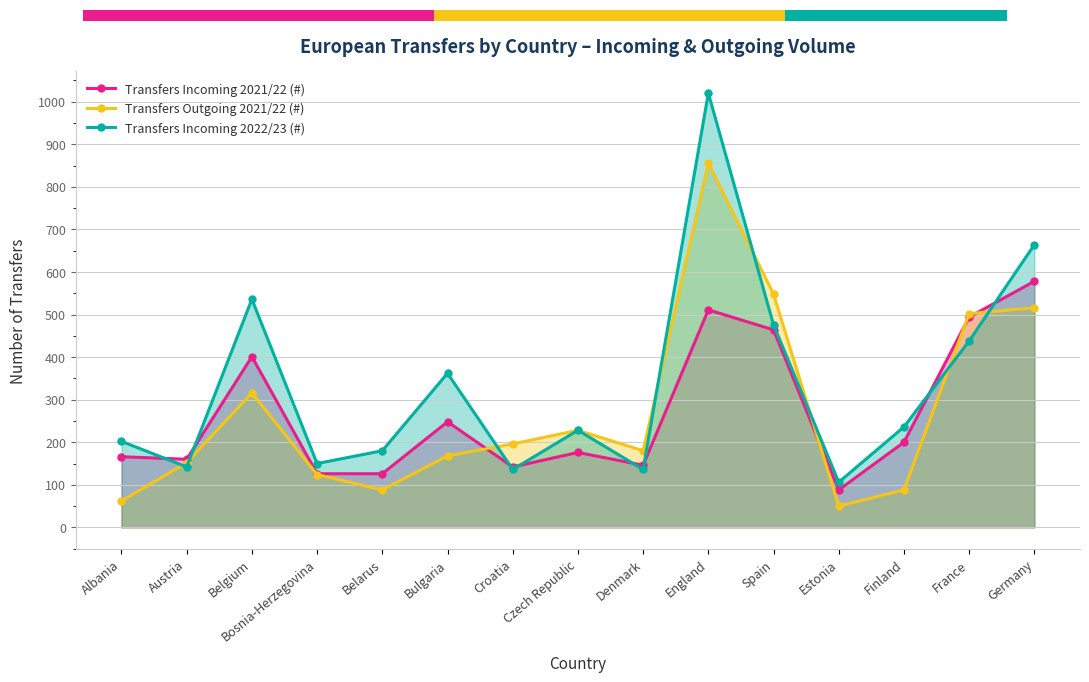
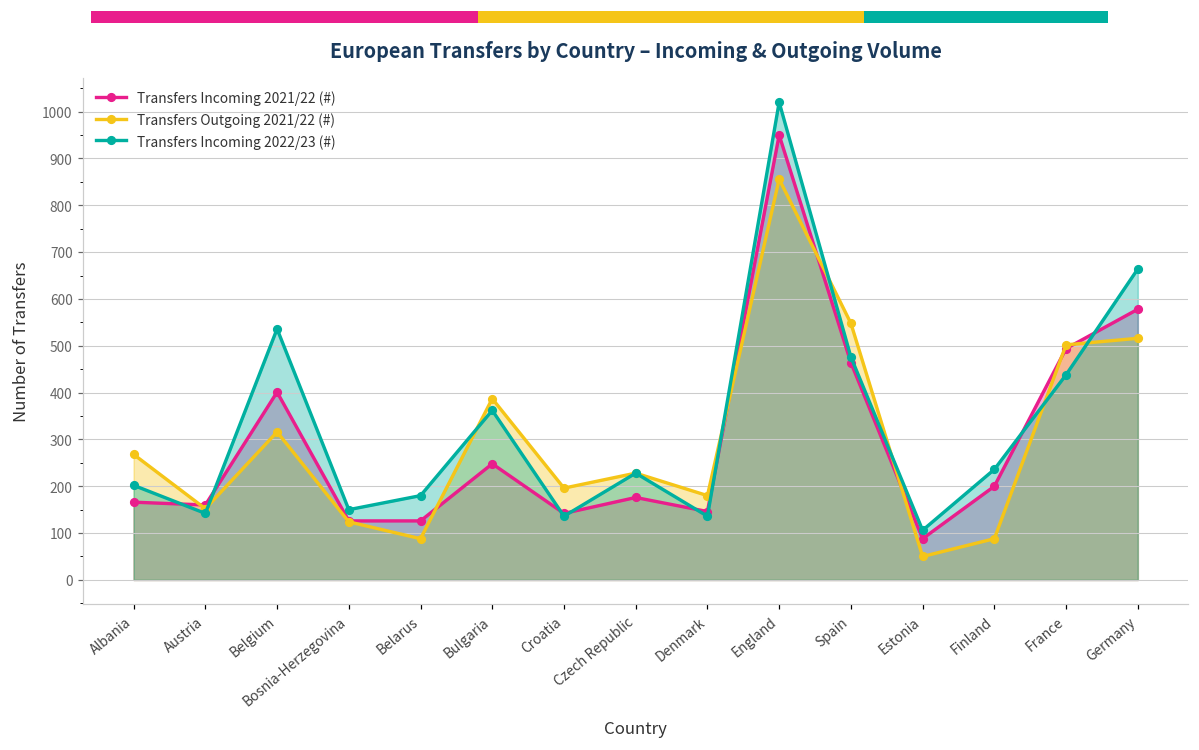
European Transfers by Country – Incoming & Outgoing Volume, Transfers Outgoing 2021/22 (#), Albania: 60 -> 270
European Transfers by Country – Incoming & Outgoing Volume, Transfers Outgoing 2021/22 (#), Bulgaria: 170 -> 390
European Transfers by Country – Incoming & Outgoing Volume, Transfers Incoming 2021/22 (#), England: 510 -> 950
